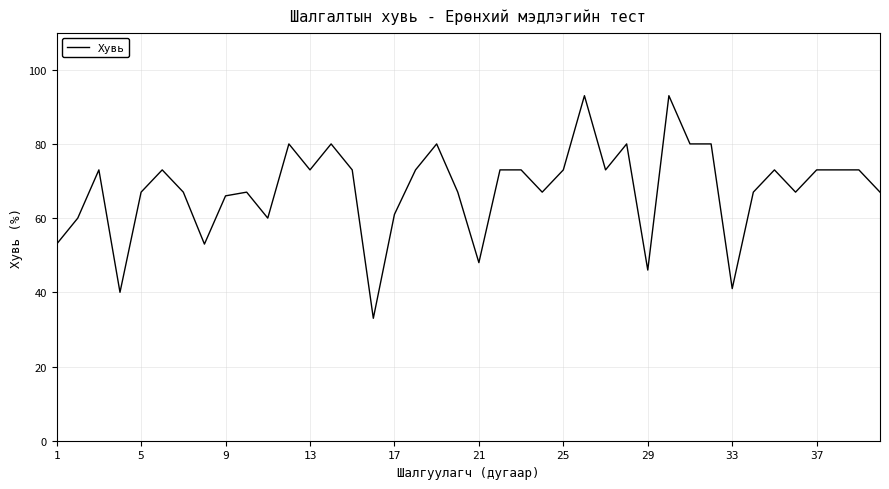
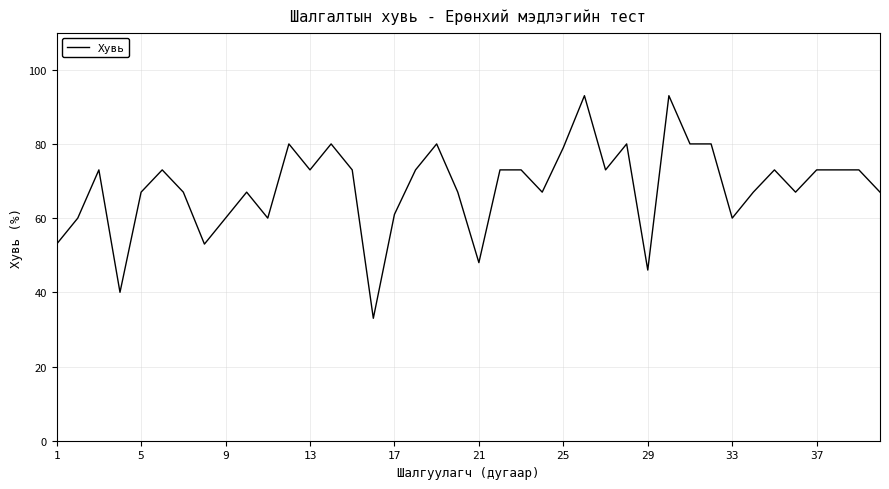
9: 66 -> 60
25: 73 -> 79
33: 41 -> 60
